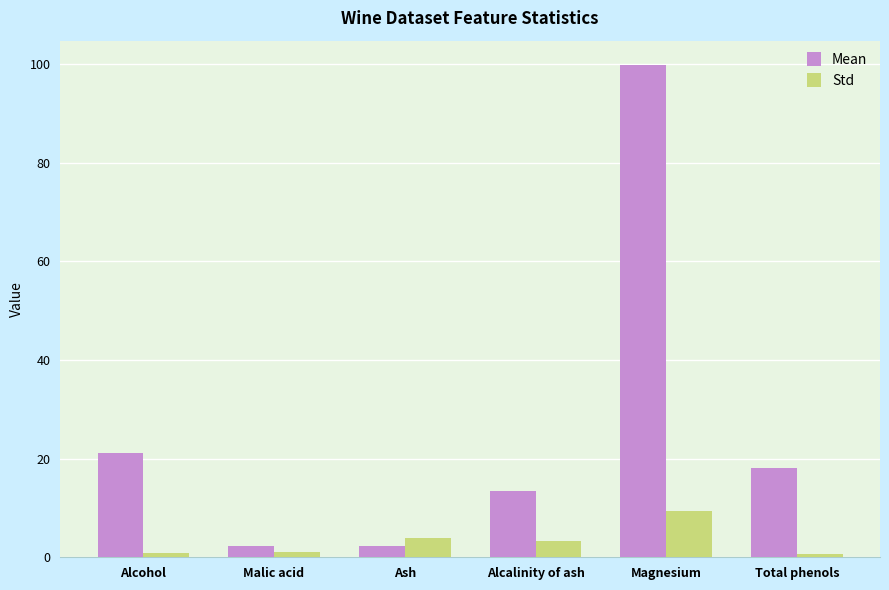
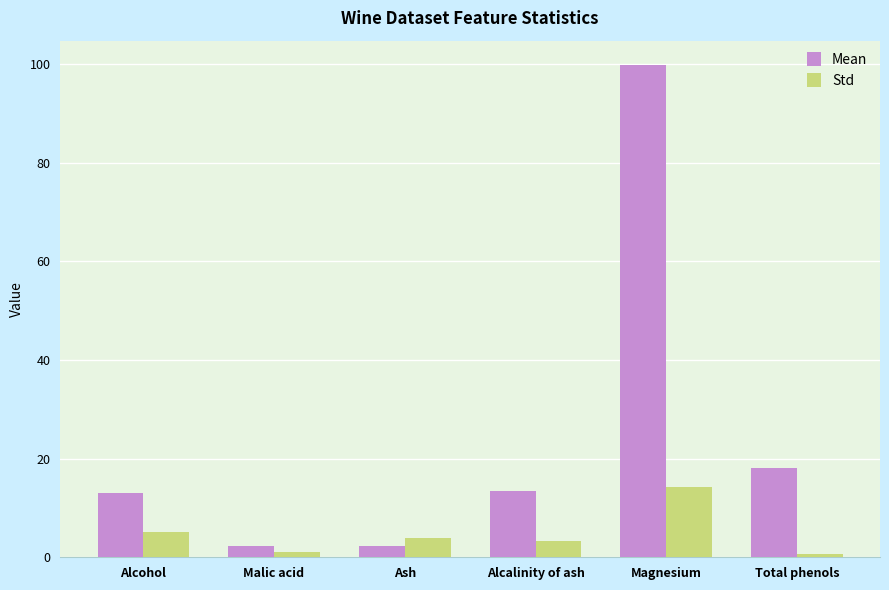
Mean, Alcohol: 21 -> 13
Std, Alcohol: 1 -> 5
Std, Magnesium: 9 -> 14
